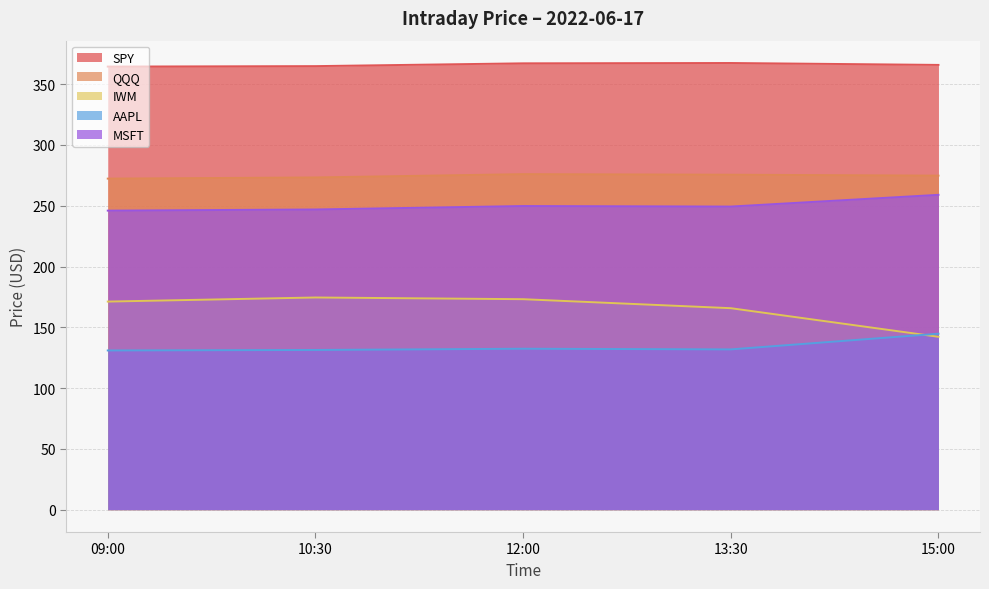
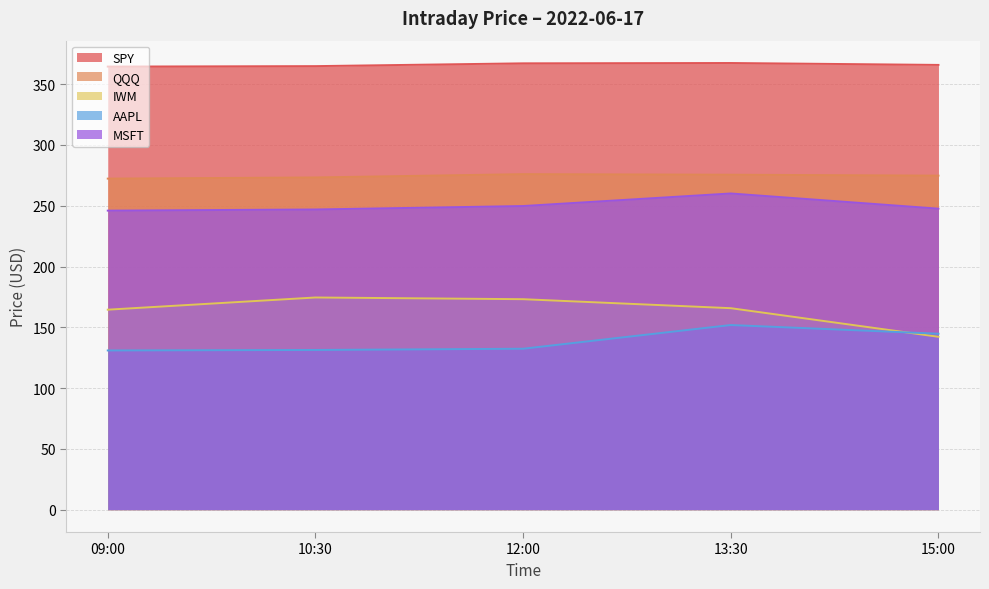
IWM, 09:00: 171 -> 165
AAPL, 13:30: 132 -> 152
MSFT, 13:30: 249 -> 260
MSFT, 15:00: 259 -> 248
